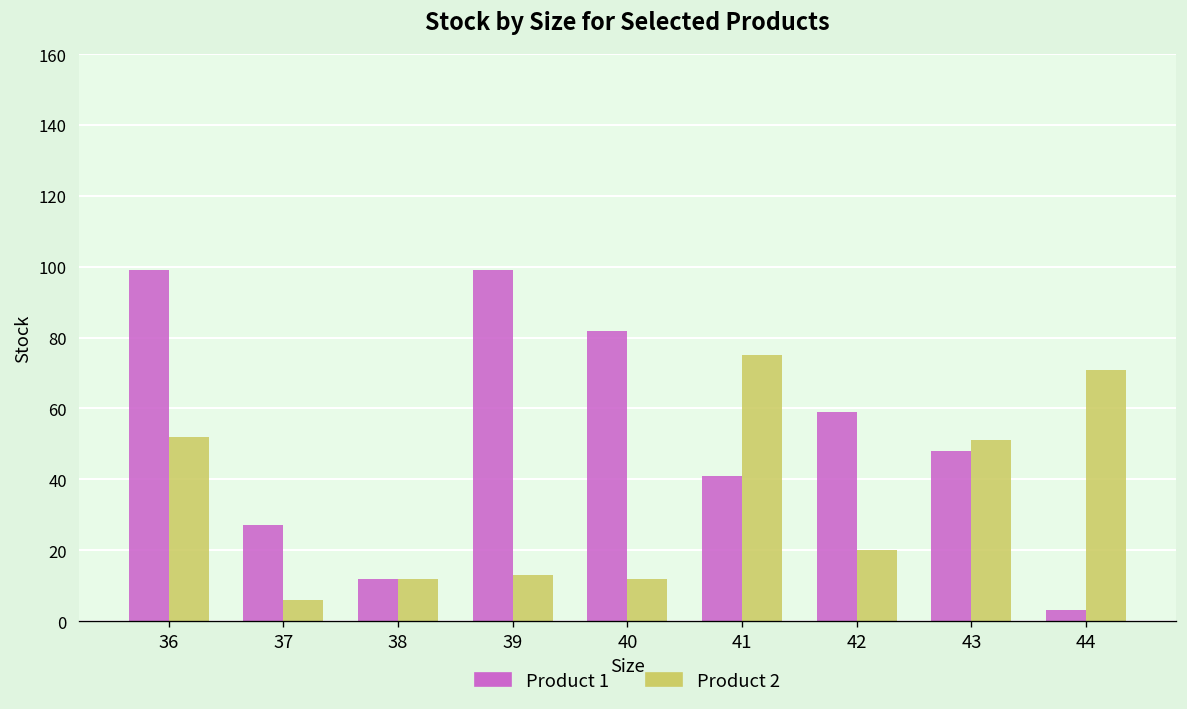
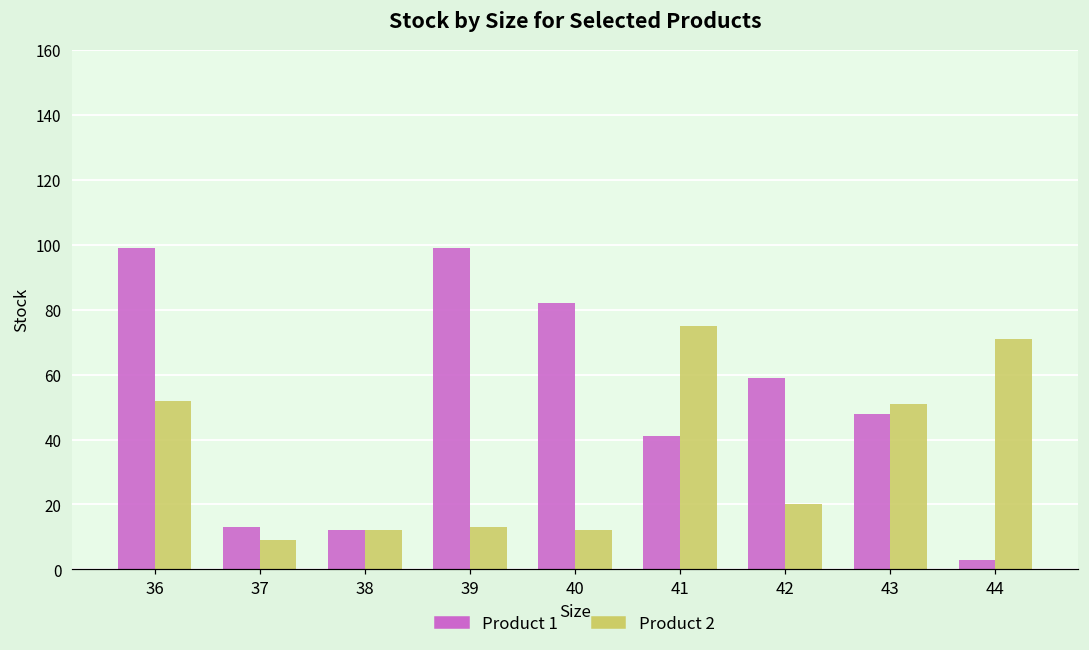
Product 1, 37: 27 -> 13
Product 2, 37: 6 -> 9
